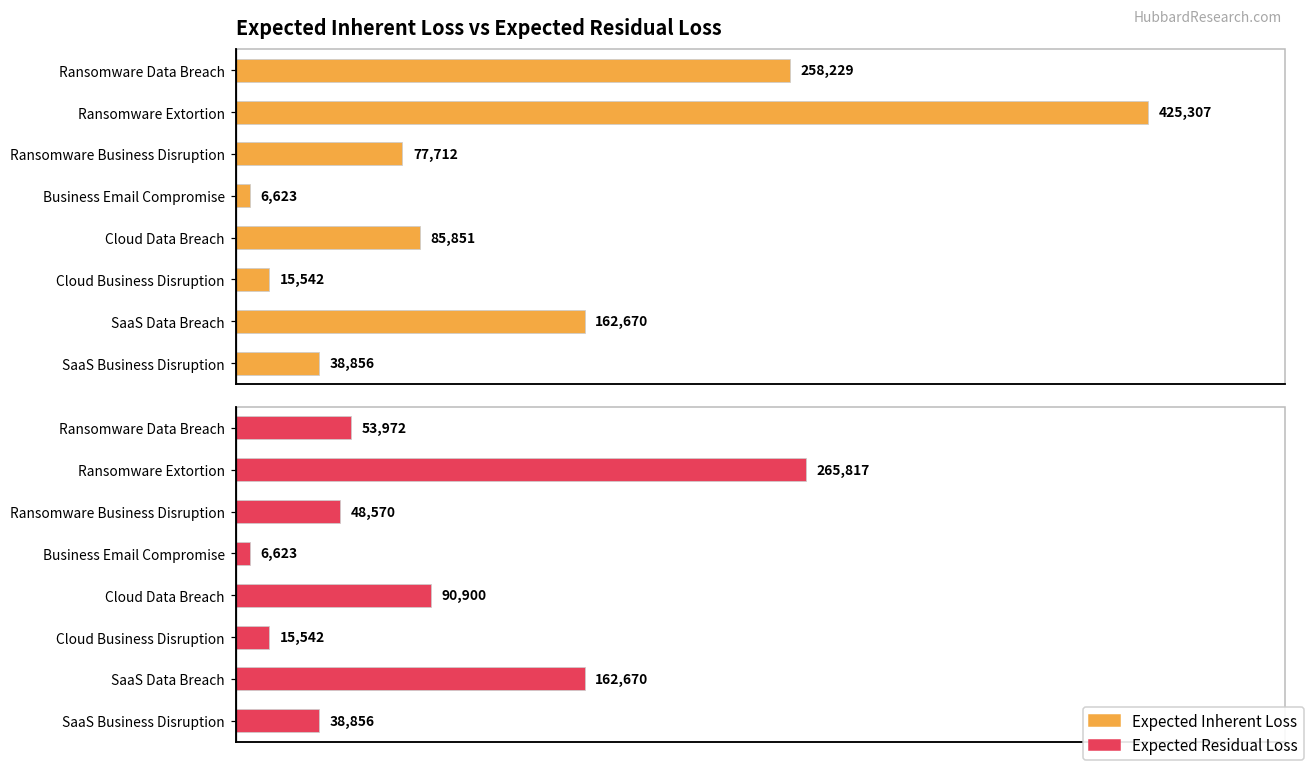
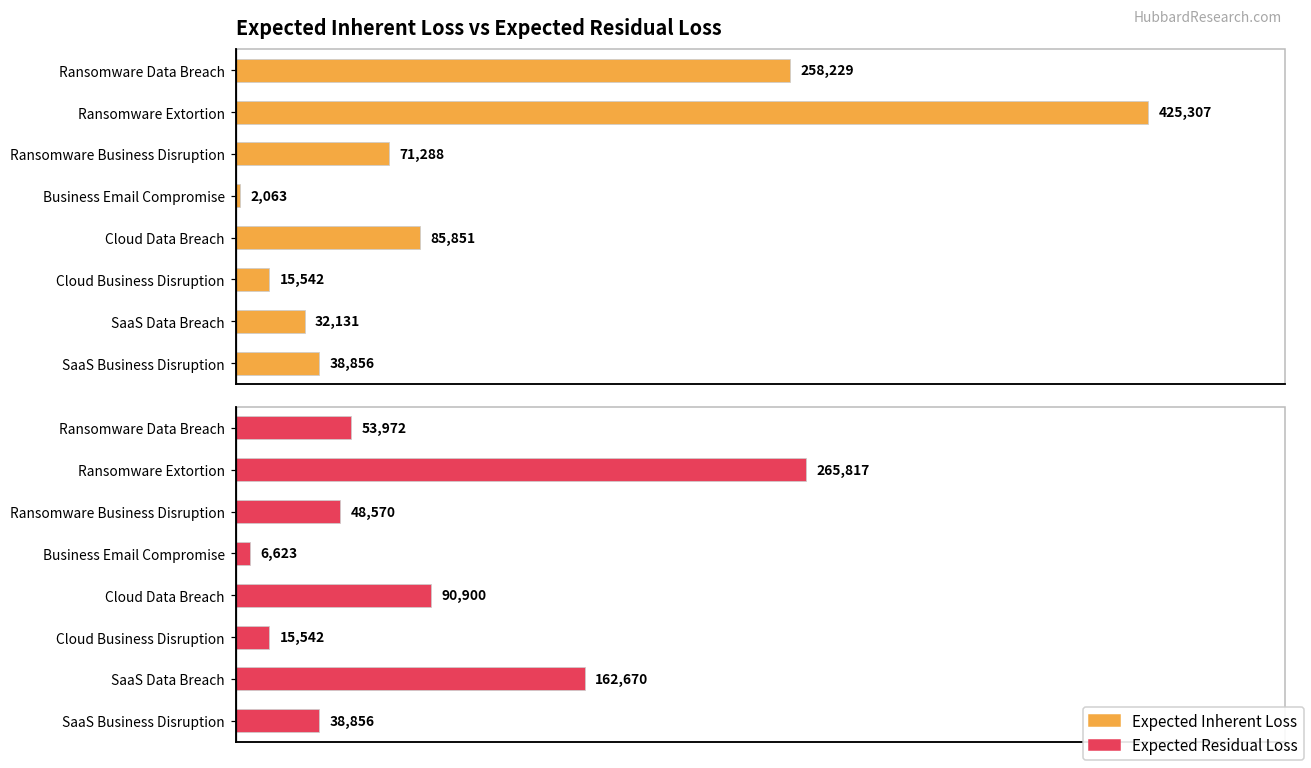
Expected Inherent Loss vs Expected Residual Loss, Ransomware Business Disruption: 77,712 -> 71,288
Expected Inherent Loss vs Expected Residual Loss, Business Email Compromise: 6,623 -> 2,063
Expected Inherent Loss vs Expected Residual Loss, SaaS Data Breach: 162,670 -> 32,131
